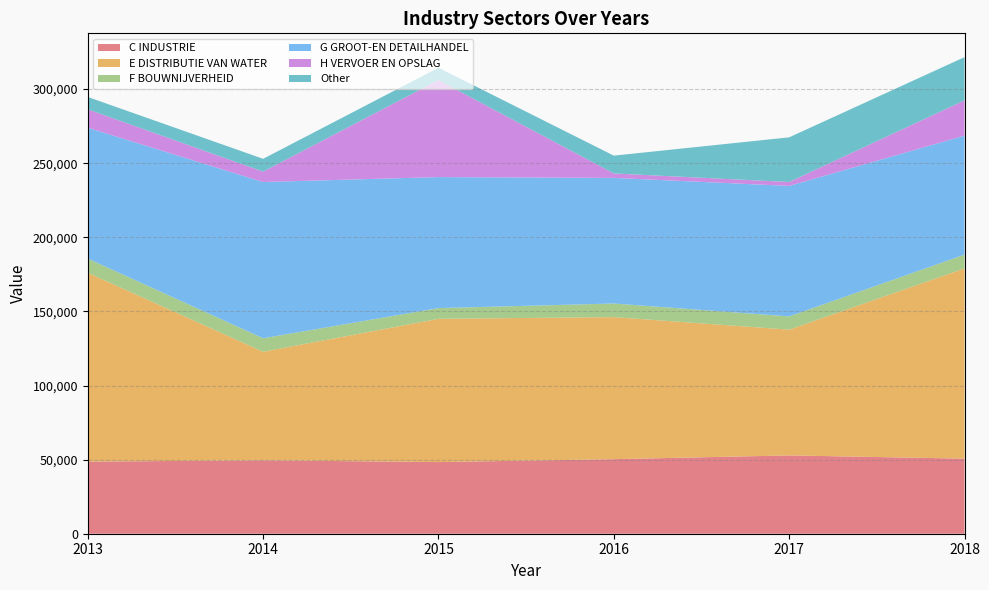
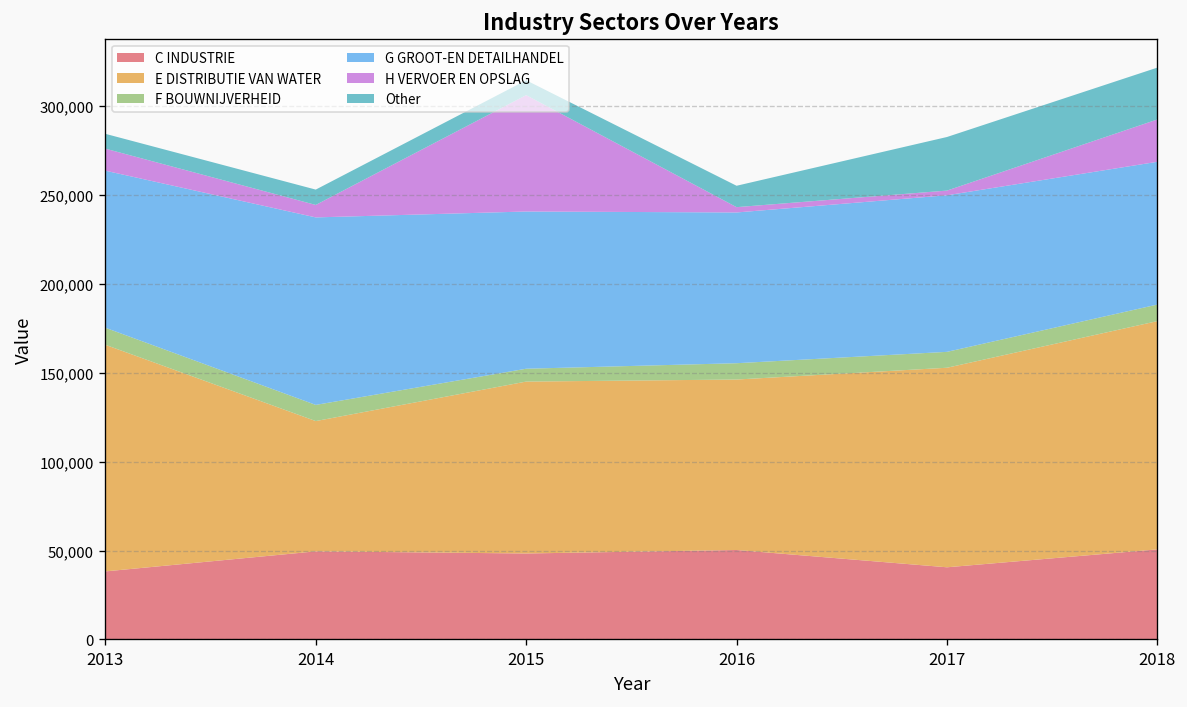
C INDUSTRIE, 2013: 49,000 -> 38,000
C INDUSTRIE, 2017: 53,000 -> 41,000
E DISTRIBUTIE VAN WATER, 2017: 85,000 -> 112,000
